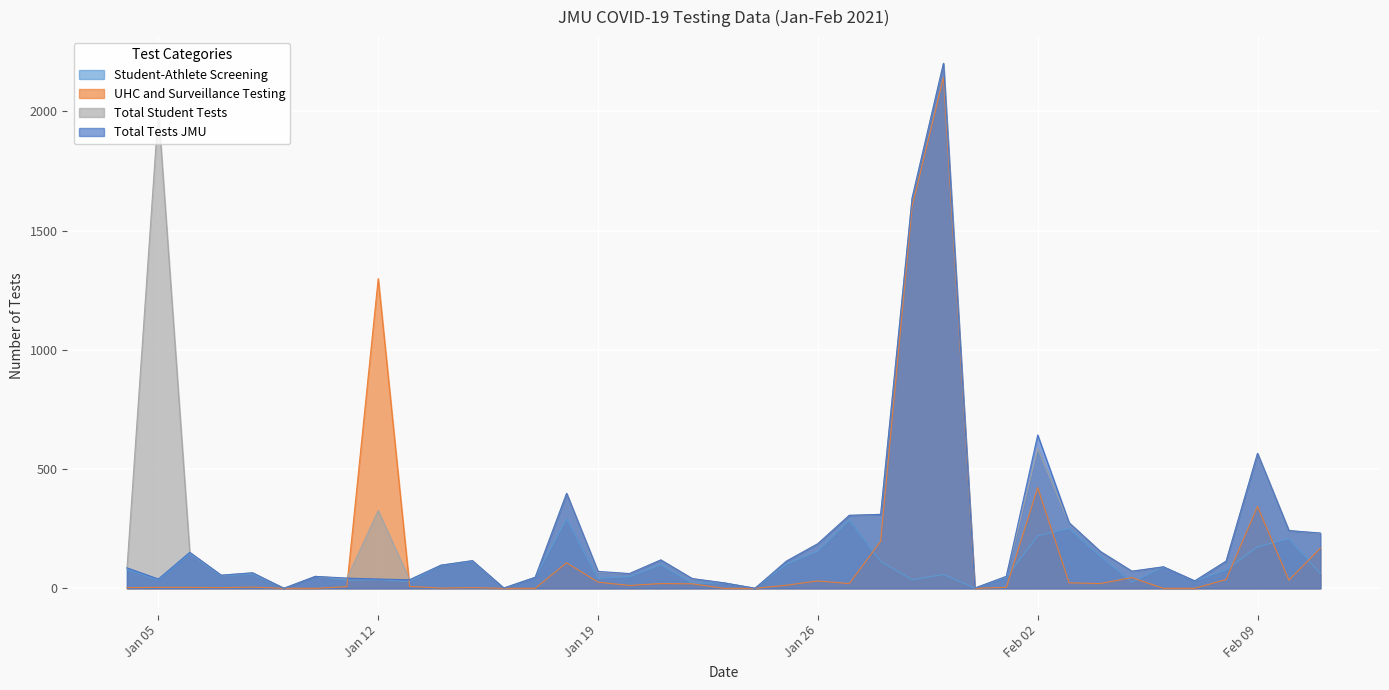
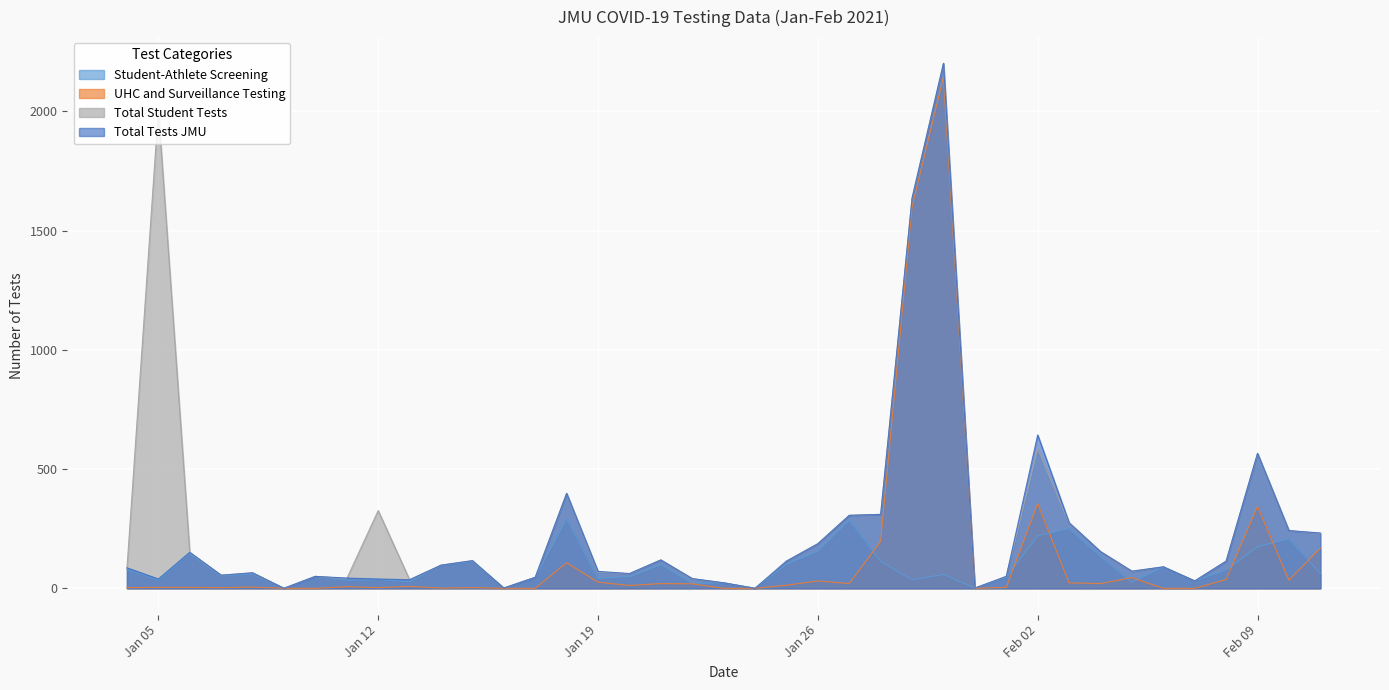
UHC and Surveillance Testing, Jan 12: 1300 -> 0
UHC and Surveillance Testing, Feb 02: 420 -> 360
